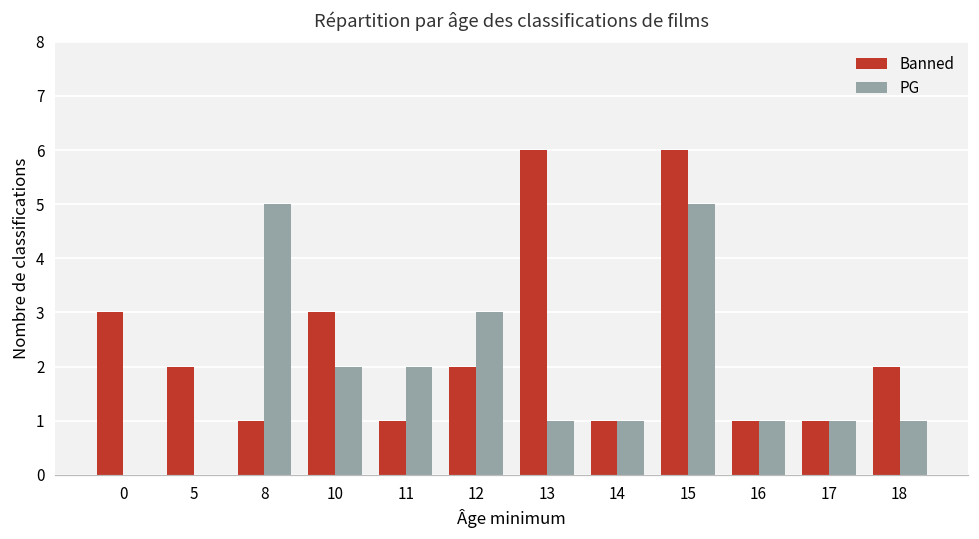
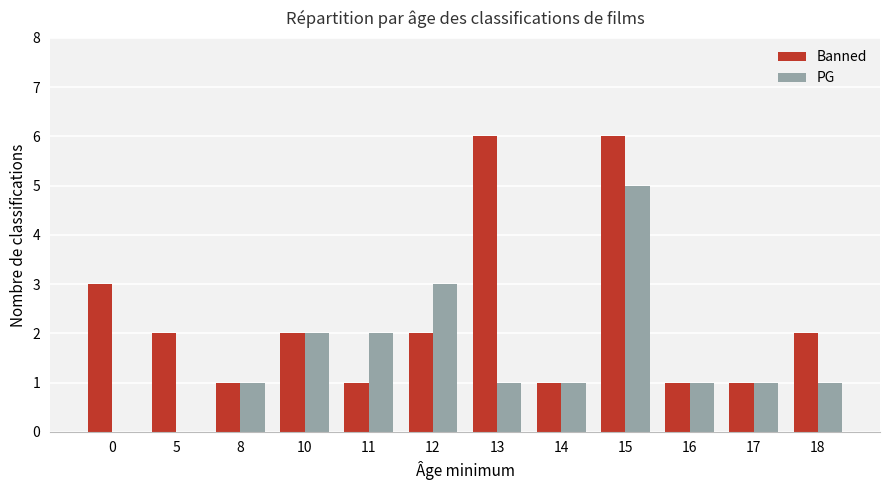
PG, 8: 5 -> 1
Banned, 10: 3 -> 2
